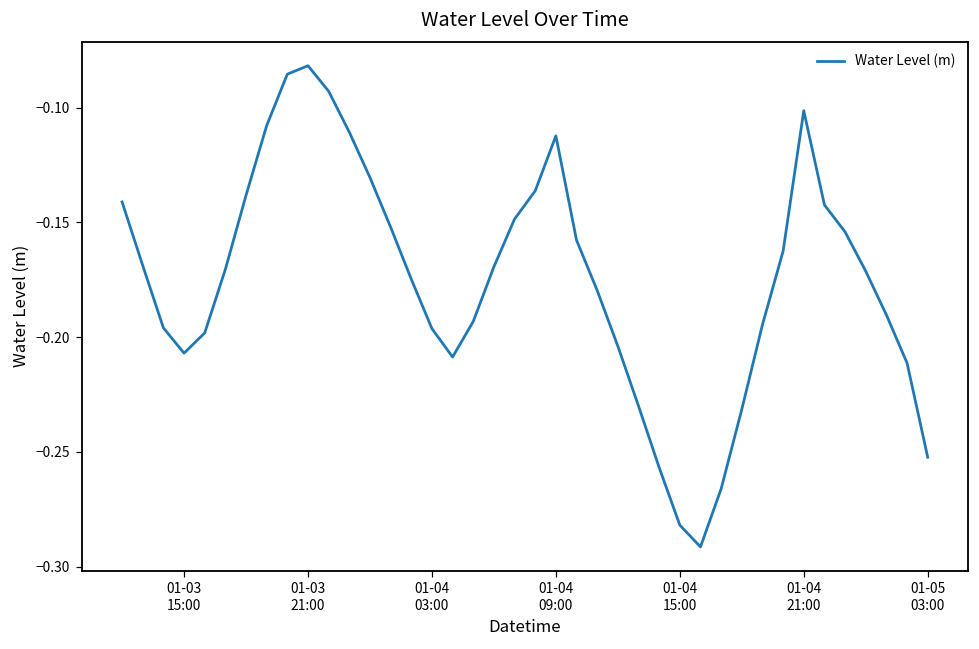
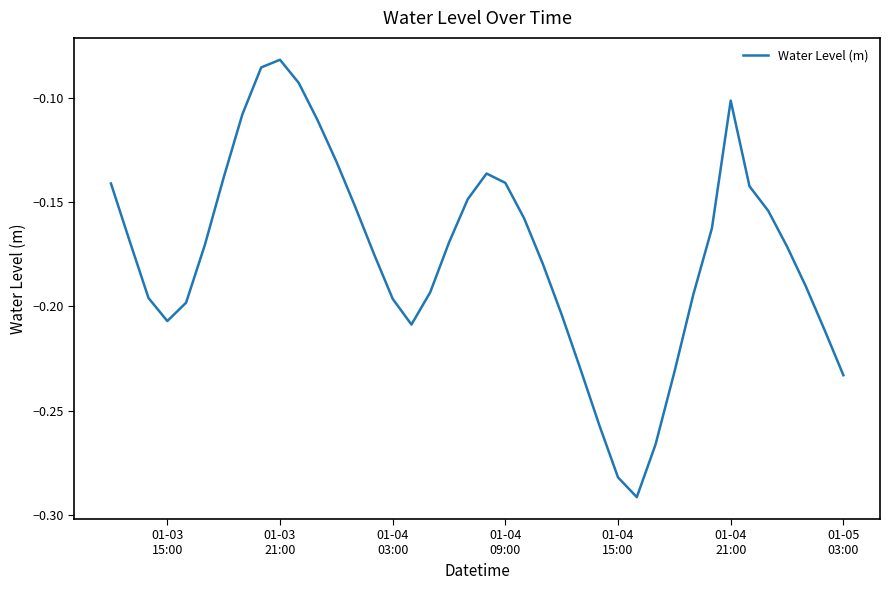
01-04 09:00: -0.112 -> -0.141
01-05 03:00: -0.252 -> -0.233
